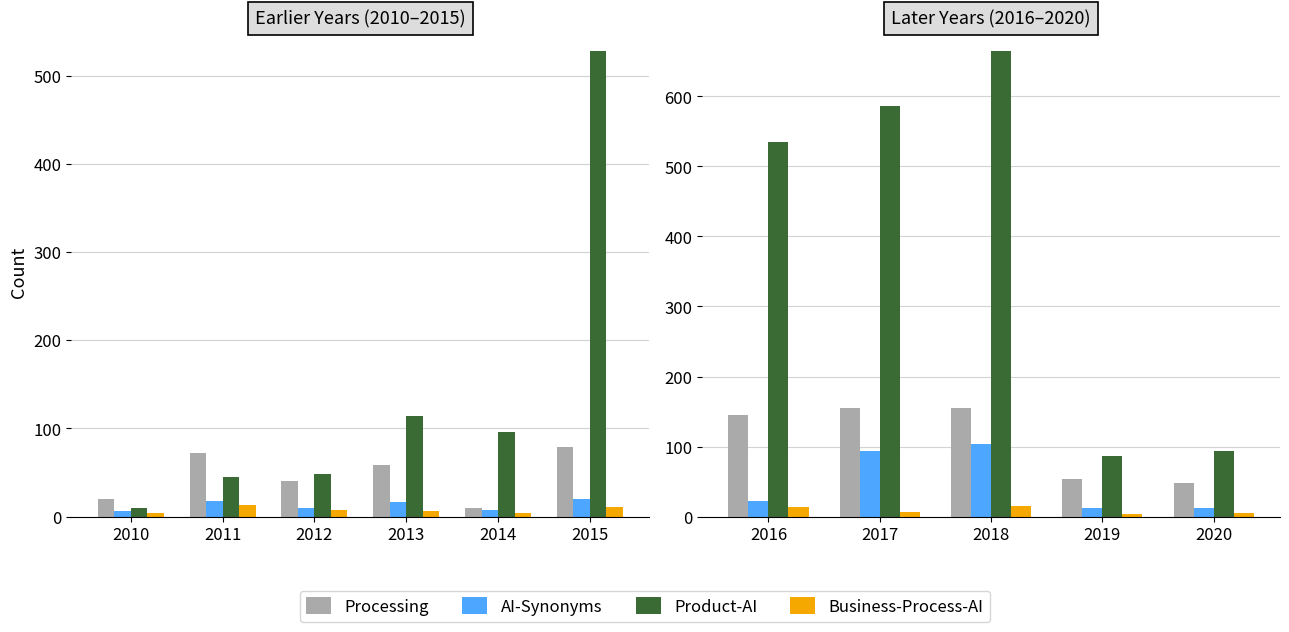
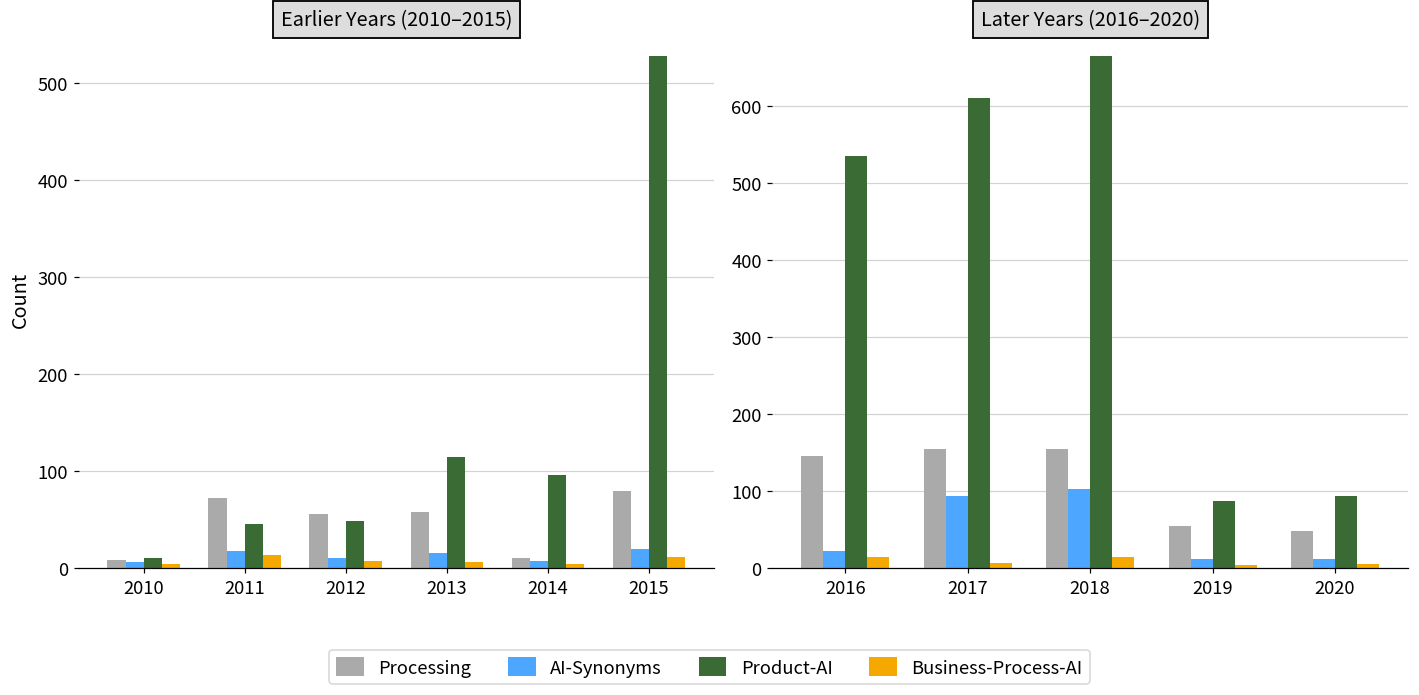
Earlier Years (2010–2015), Processing, 2010: 20 -> 10
Earlier Years (2010–2015), Processing, 2012: 40 -> 60
Later Years (2016–2020), Product-AI, 2017: 590 -> 610
